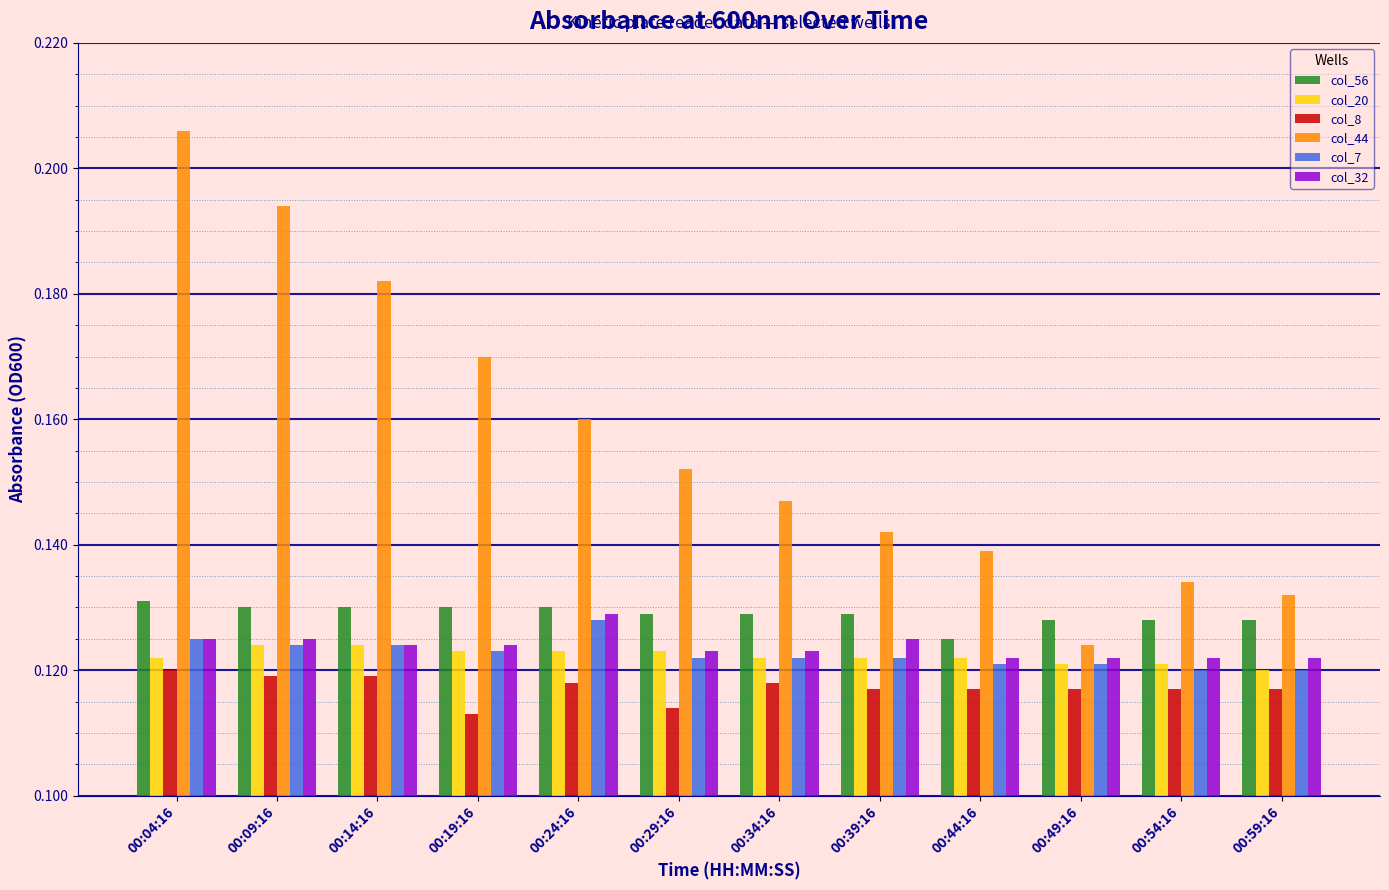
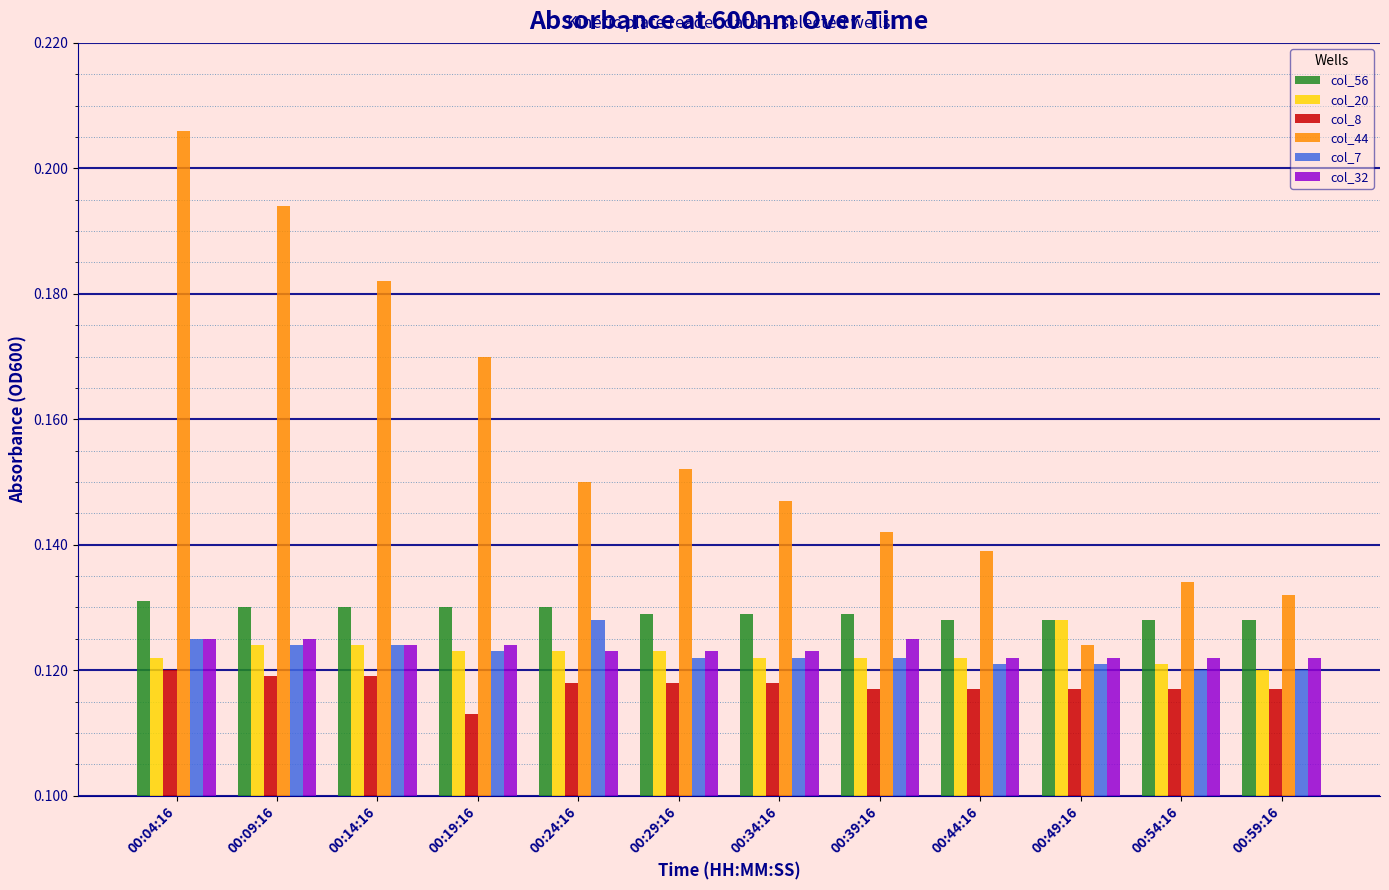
col_44, 00:24:16: 0.16 -> 0.15
col_32, 00:24:16: 0.129 -> 0.123
col_8, 00:29:16: 0.114 -> 0.118
col_56, 00:44:16: 0.125 -> 0.128
col_20, 00:49:16: 0.121 -> 0.128
